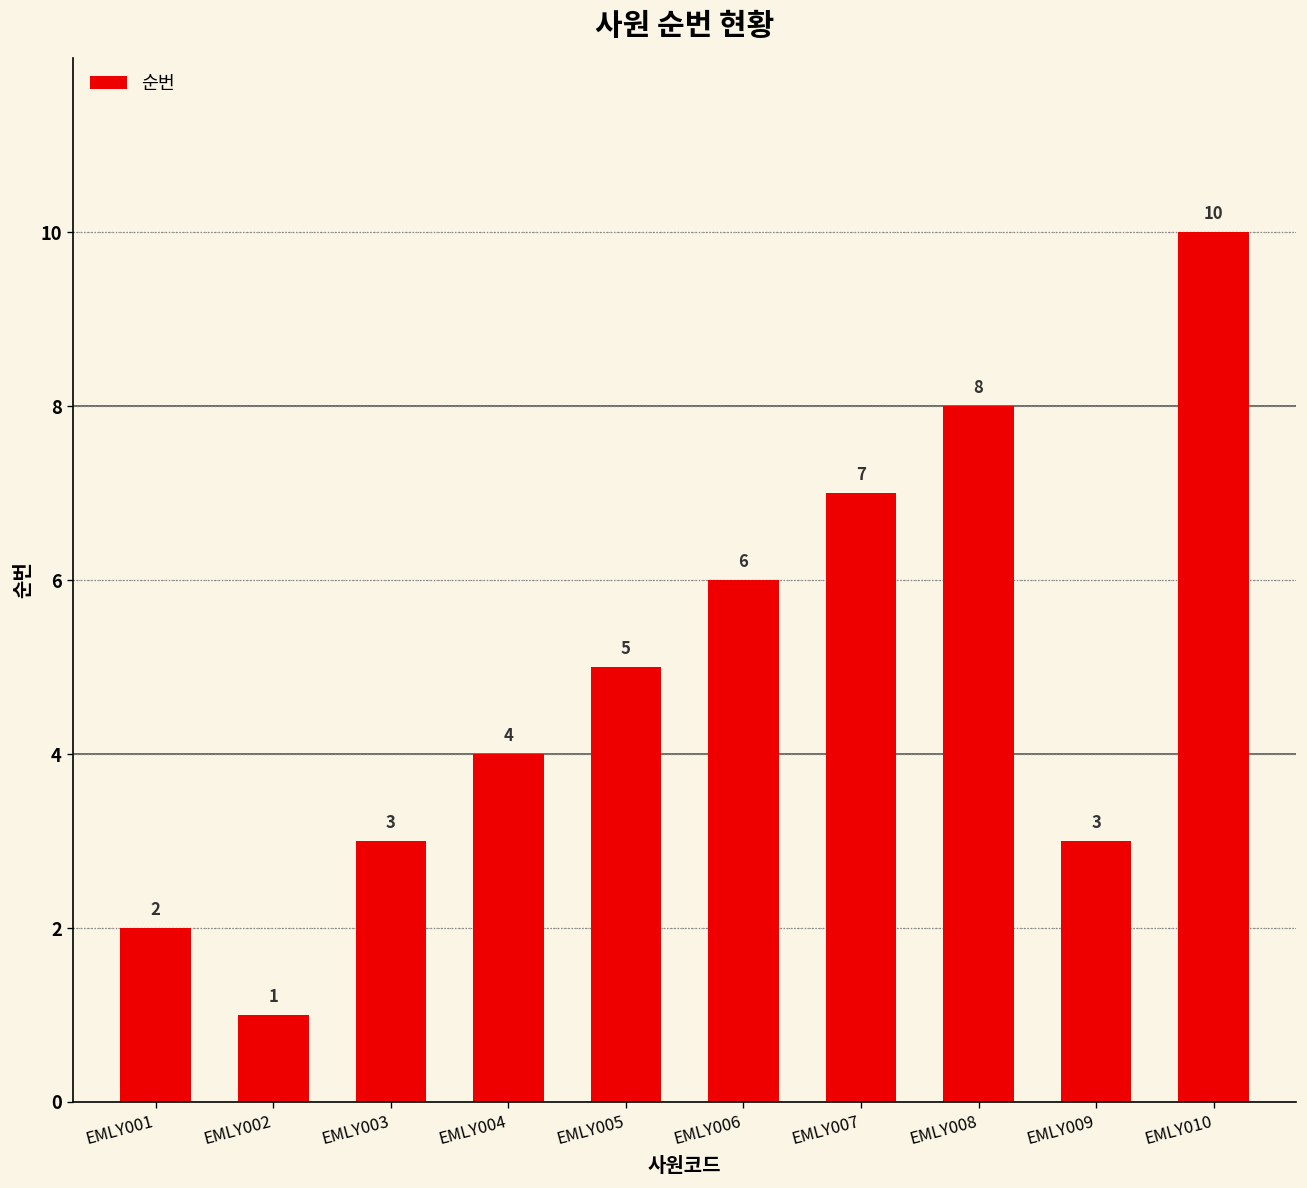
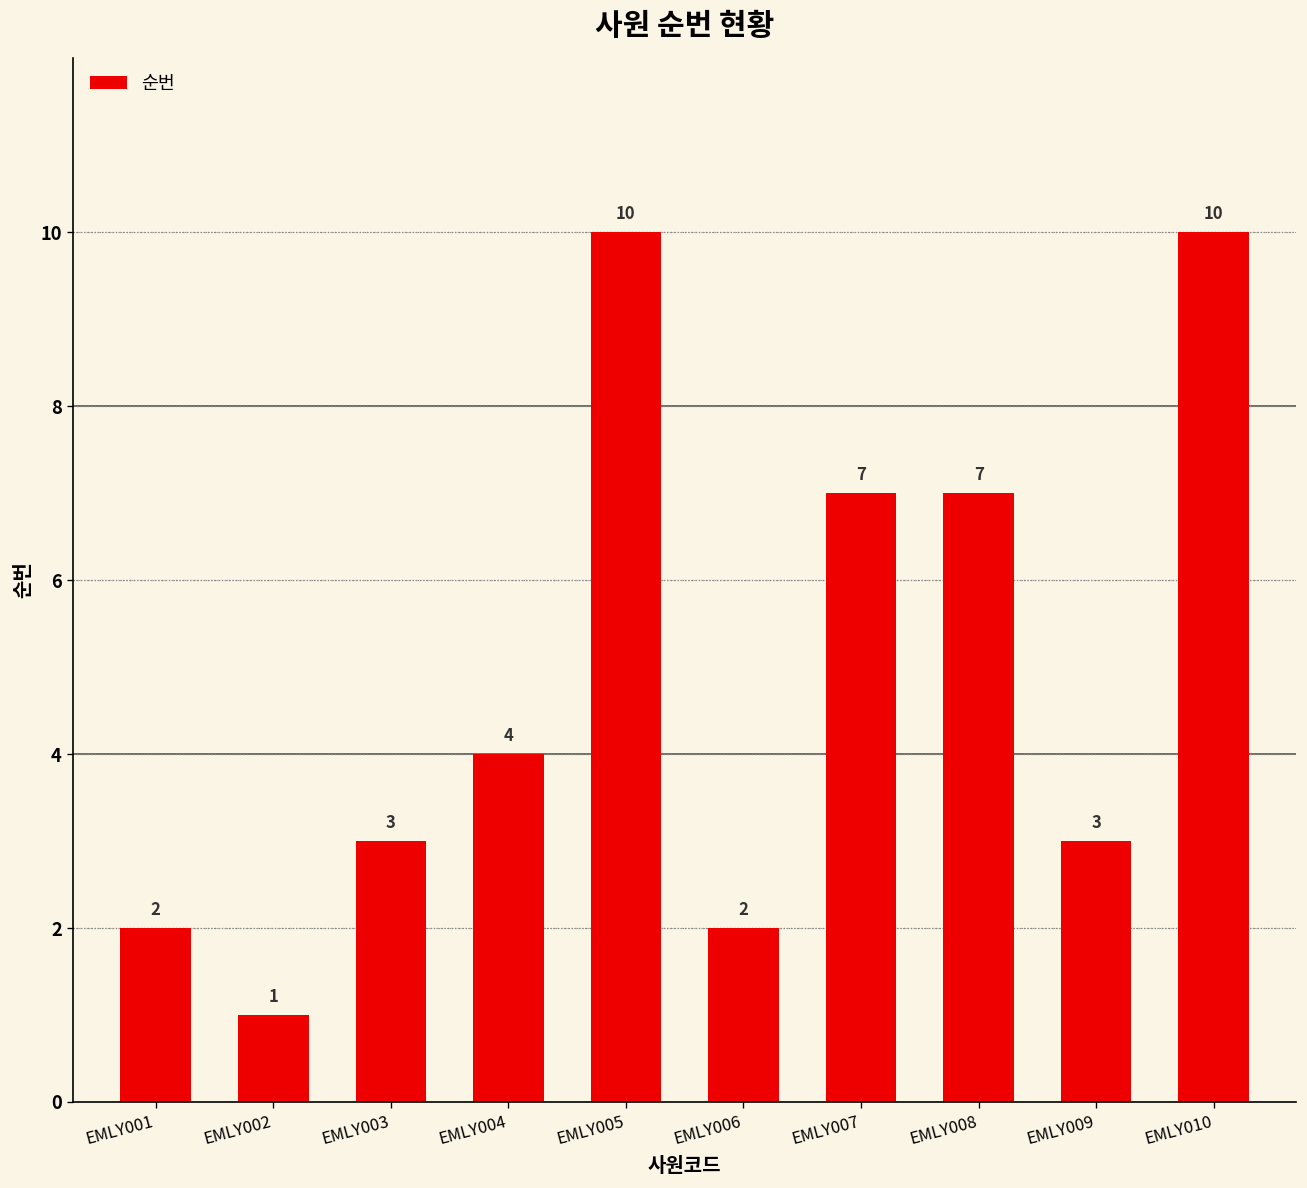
EMLY005: 5 -> 10
EMLY006: 6 -> 2
EMLY008: 8 -> 7
